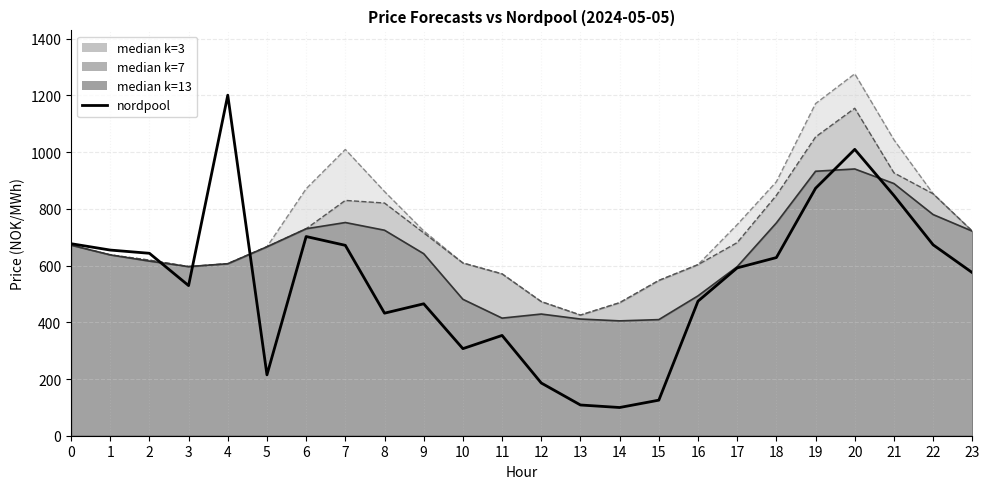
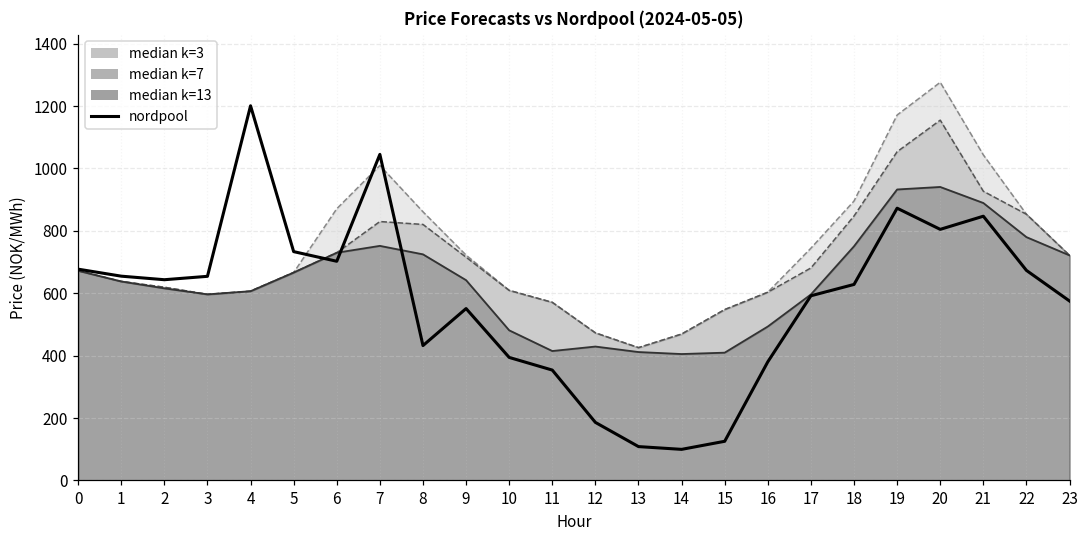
nordpool, 3: 530 -> 650
nordpool, 5: 210 -> 730
nordpool, 7: 670 -> 1050
nordpool, 9: 470 -> 550
nordpool, 10: 310 -> 390
nordpool, 16: 470 -> 380
nordpool, 20: 1010 -> 800
